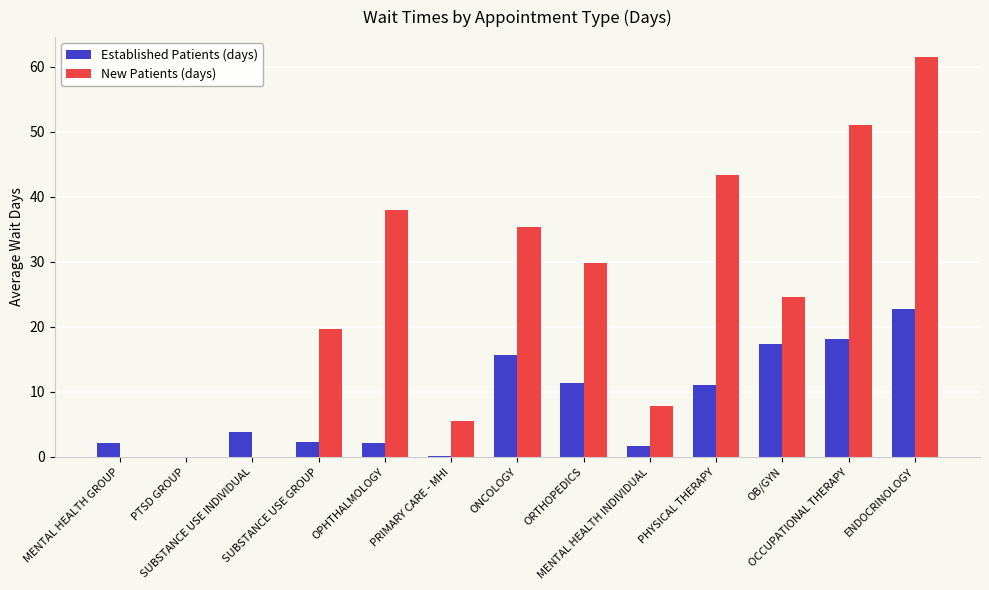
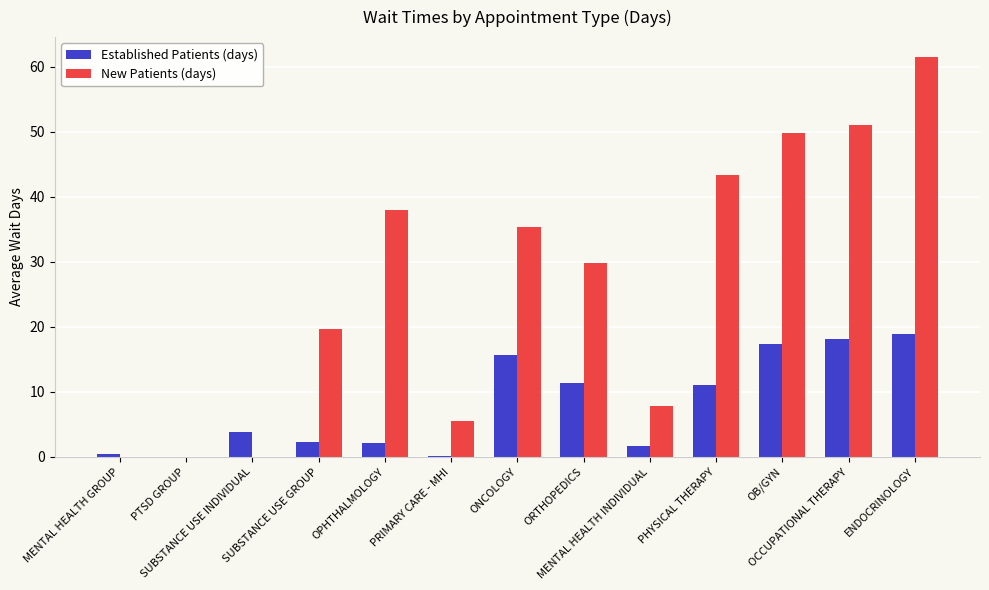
Established Patients (days), MENTAL HEALTH GROUP: 2 -> 0
New Patients (days), OB/GYN: 25 -> 50
Established Patients (days), ENDOCRINOLOGY: 23 -> 19
